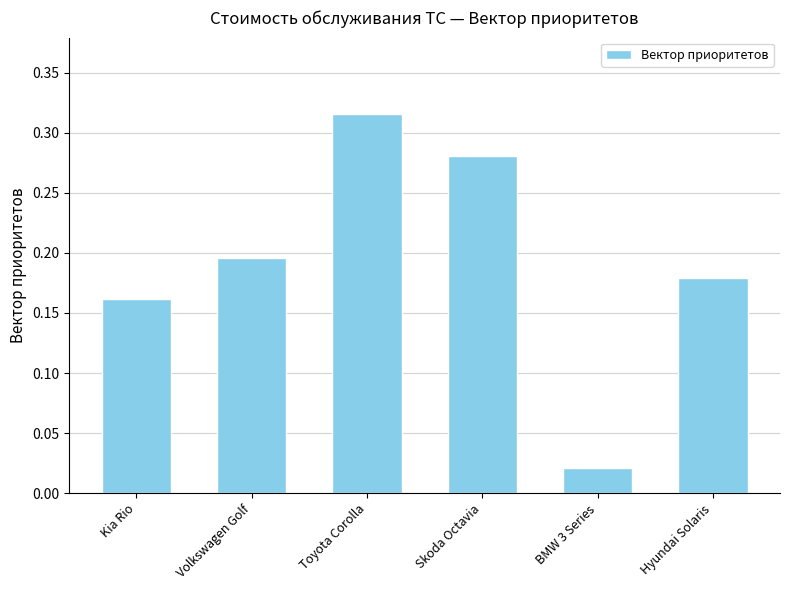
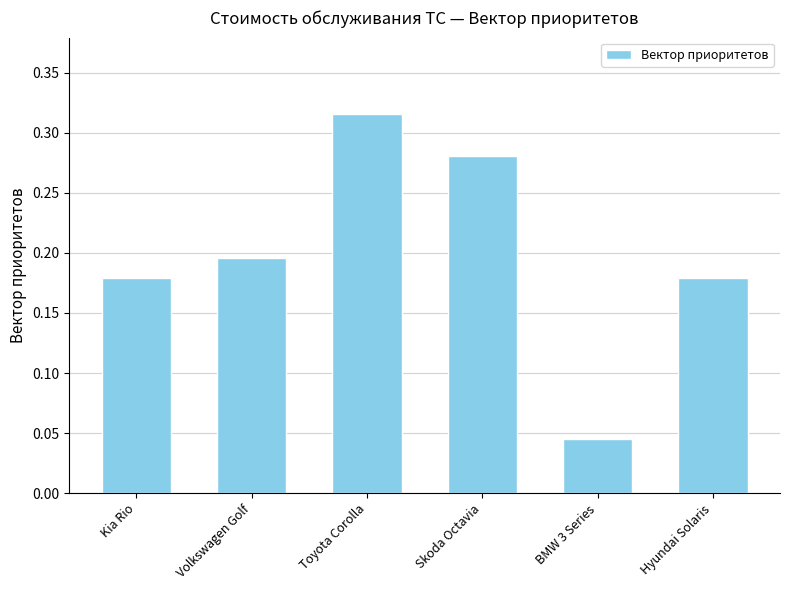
Kia Rio: 0.162 -> 0.179
BMW 3 Series: 0.021 -> 0.045
